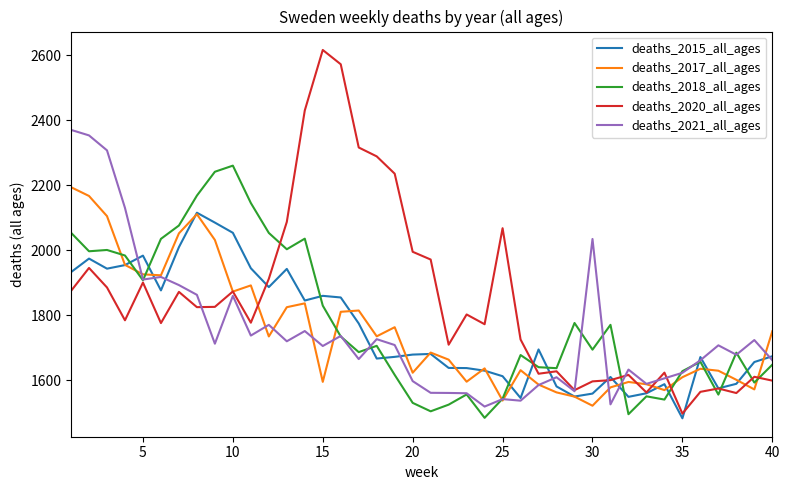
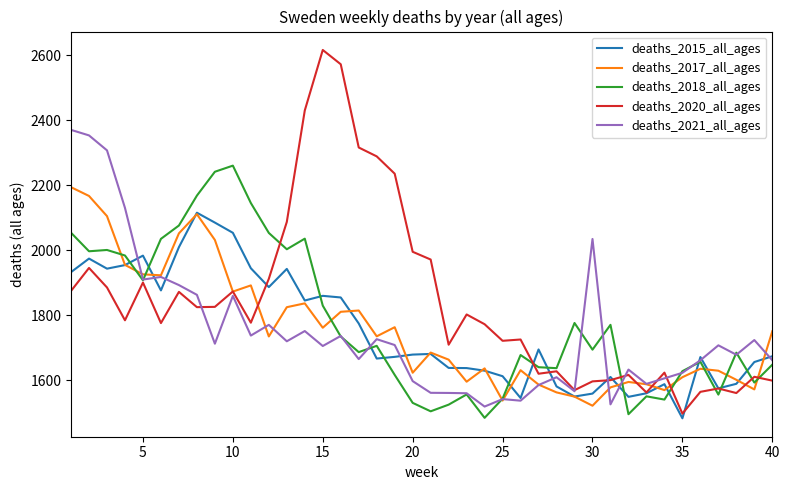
deaths_2017_all_ages, 15: 1590 -> 1760
deaths_2020_all_ages, 25: 2070 -> 1720
